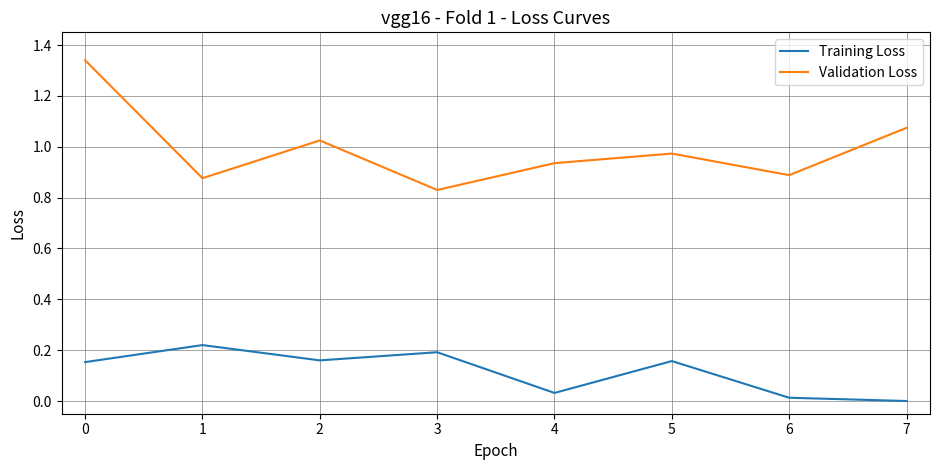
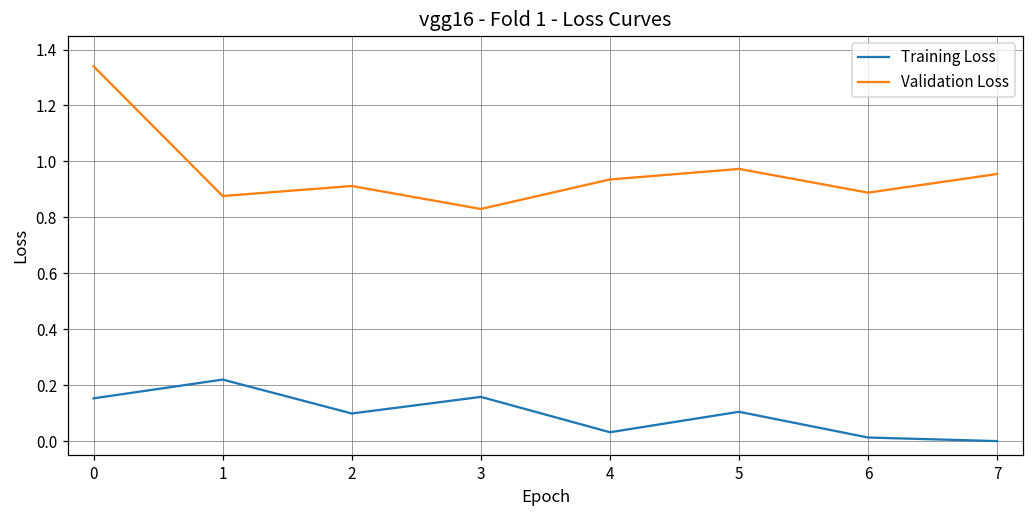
Training Loss, 2: 0.16 -> 0.10
Validation Loss, 2: 1.02 -> 0.91
Training Loss, 3: 0.19 -> 0.16
Training Loss, 5: 0.16 -> 0.10
Validation Loss, 7: 1.07 -> 0.96
